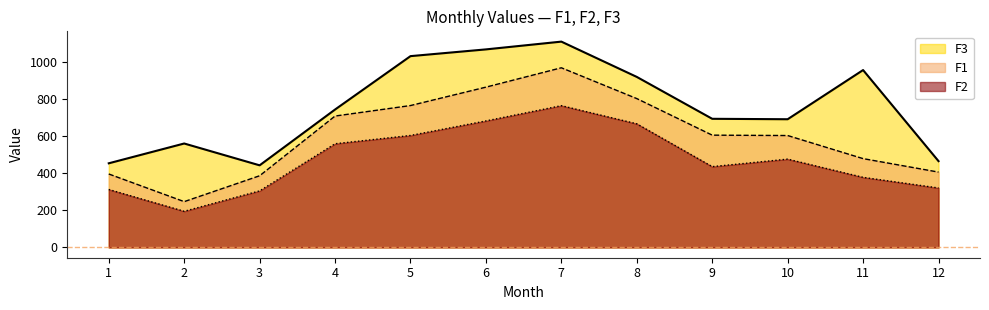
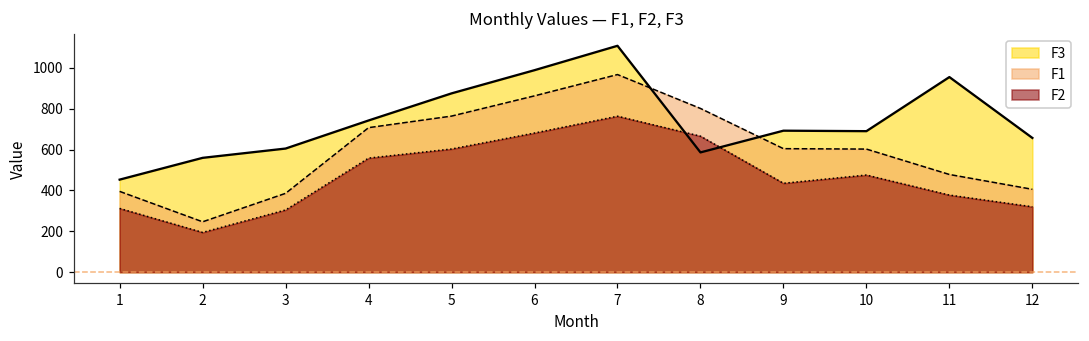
F3, 3: 440 -> 610
F3, 5: 1030 -> 880
F3, 6: 1070 -> 990
F3, 8: 920 -> 590
F3, 12: 460 -> 660
